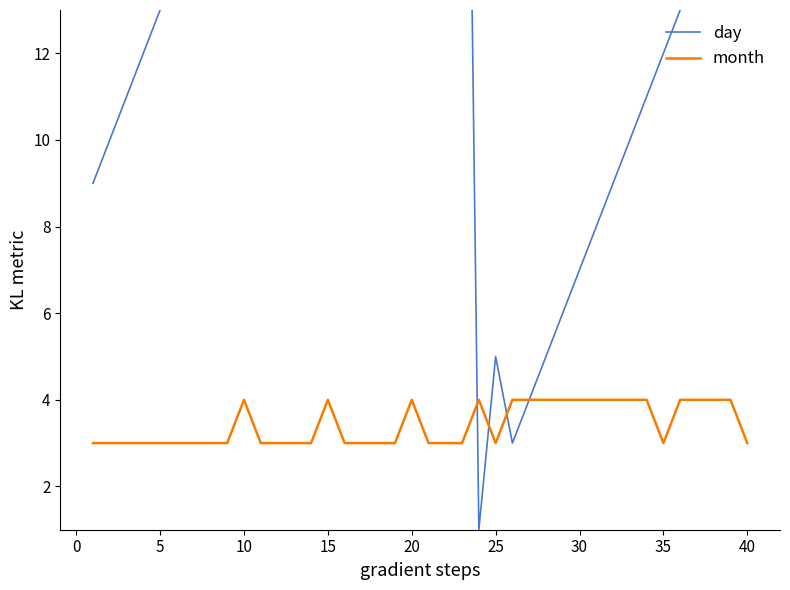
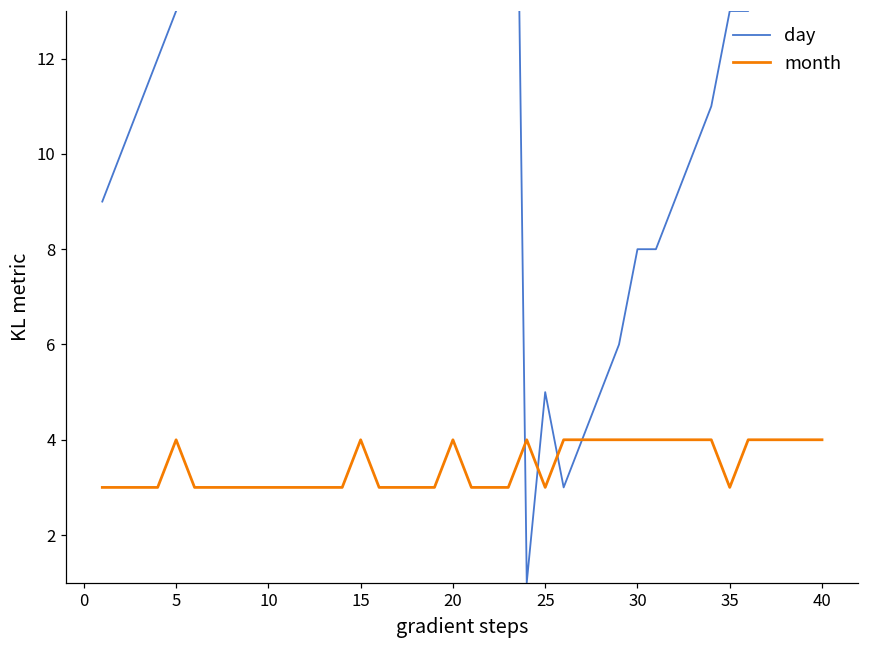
month, 5: 3 -> 4
month, 10: 4 -> 3
day, 30: 7 -> 8
day, 35: 12 -> 13
month, 40: 3 -> 4
